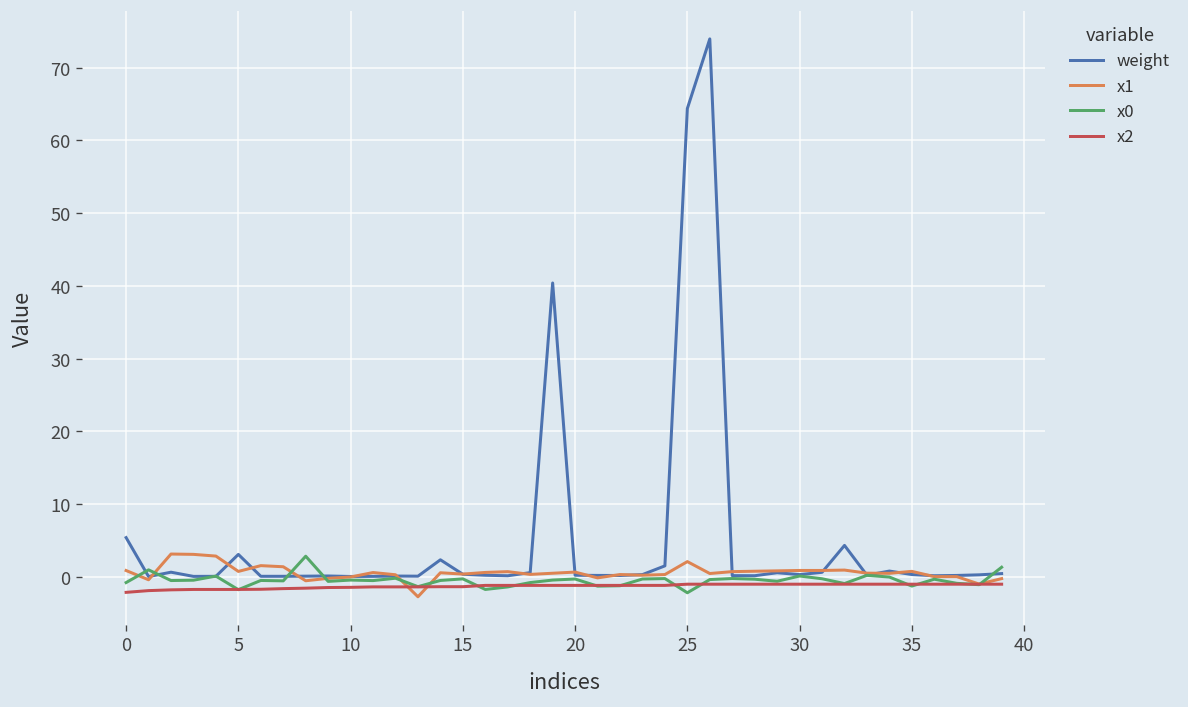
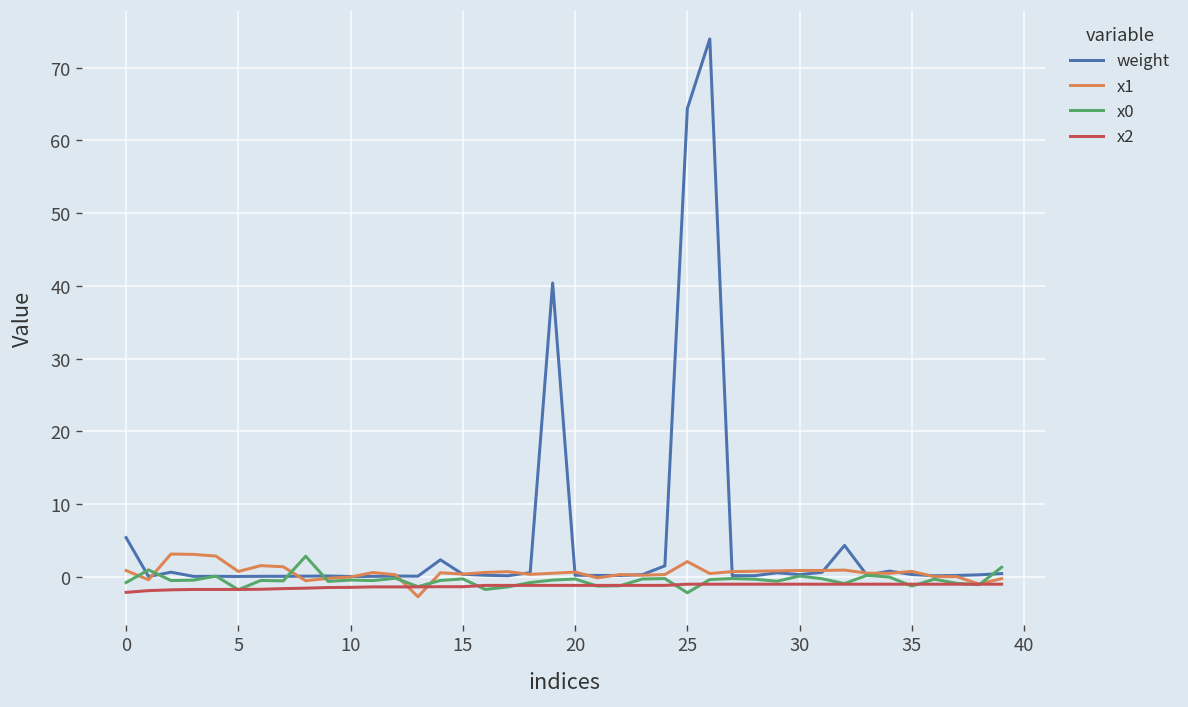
weight, 5: 3 -> 0
